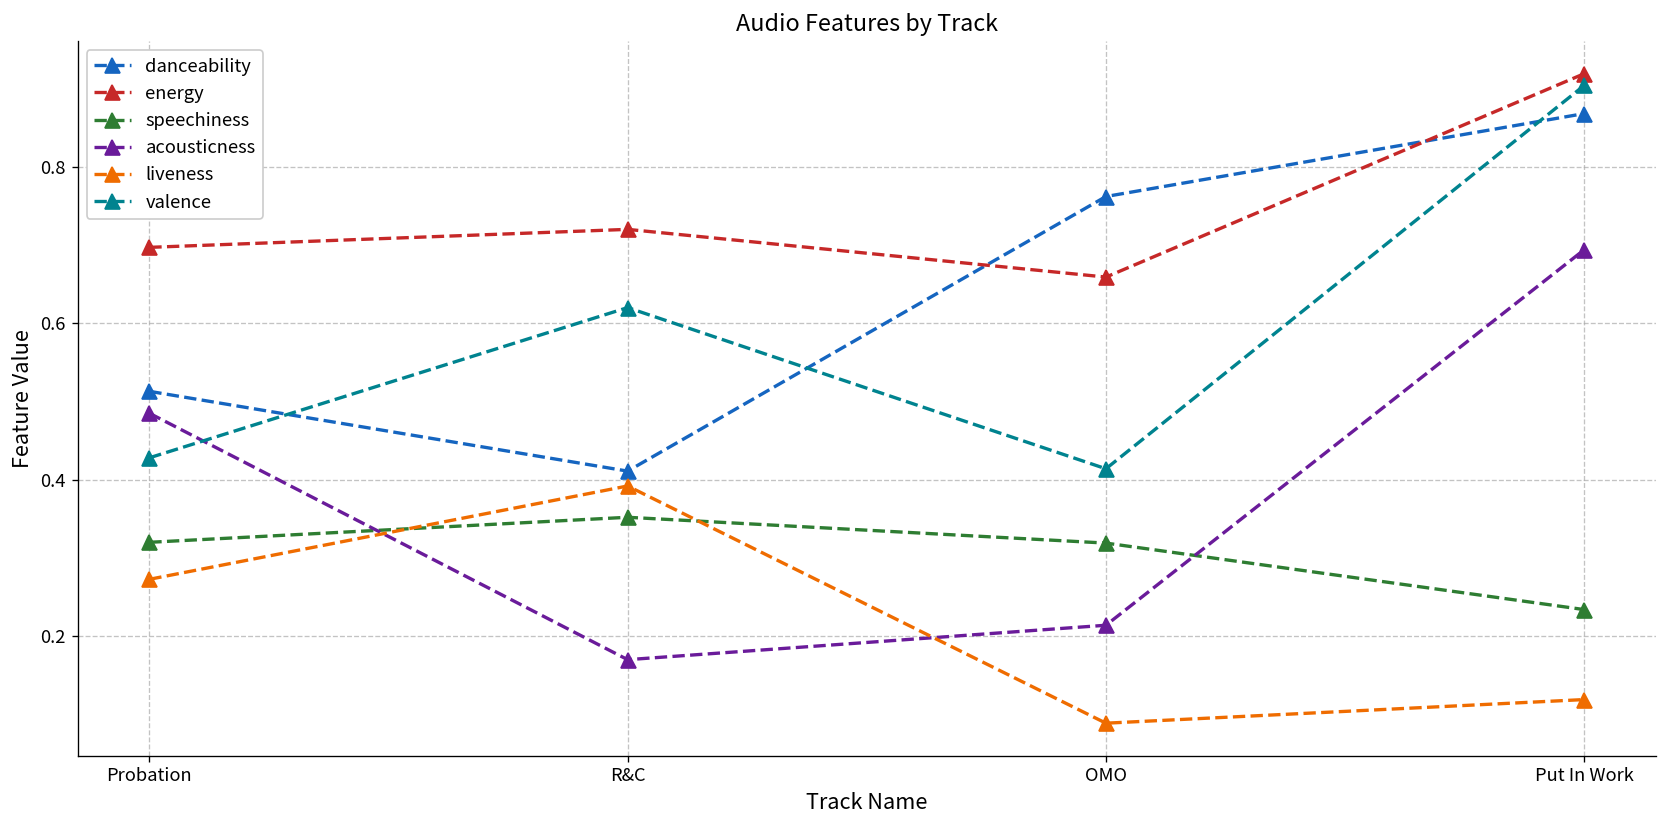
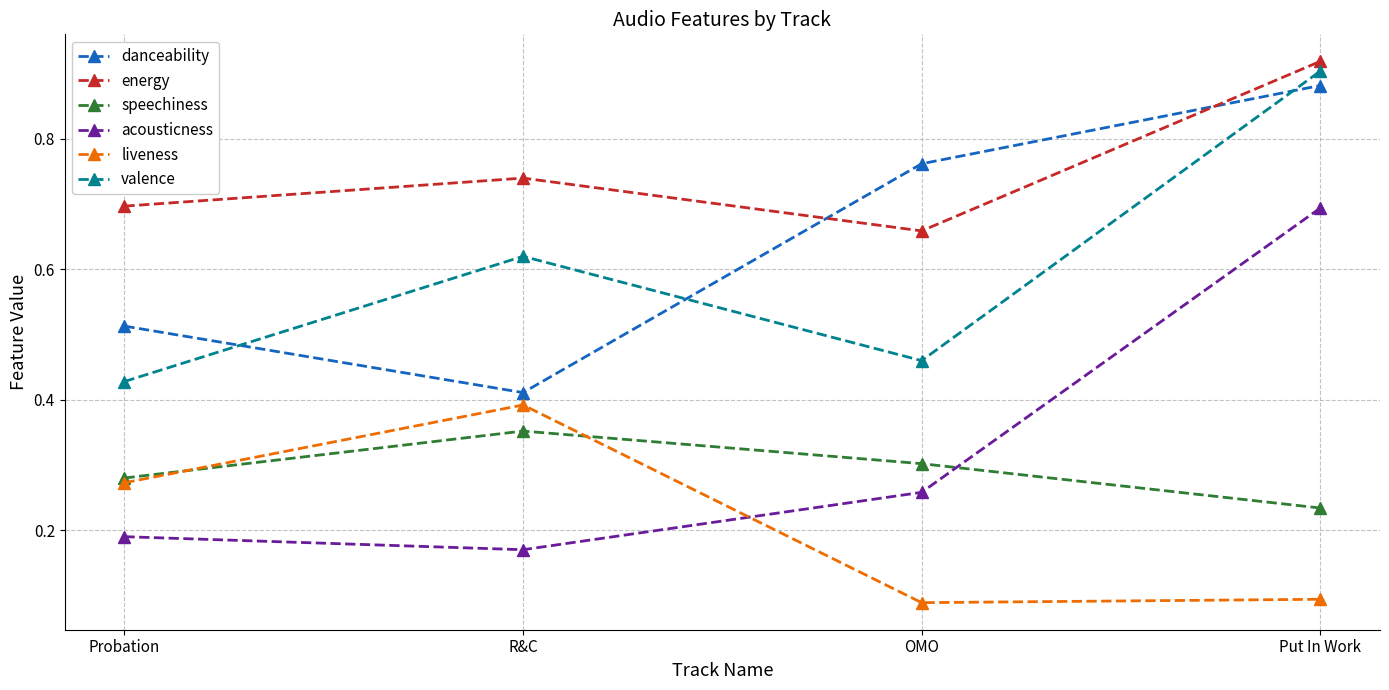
speechiness, Probation: 0.32 -> 0.28
acousticness, Probation: 0.49 -> 0.19
energy, R&C: 0.72 -> 0.74
speechiness, OMO: 0.32 -> 0.30
acousticness, OMO: 0.21 -> 0.26
valence, OMO: 0.41 -> 0.46
danceability, Put In Work: 0.87 -> 0.88
liveness, Put In Work: 0.12 -> 0.09
